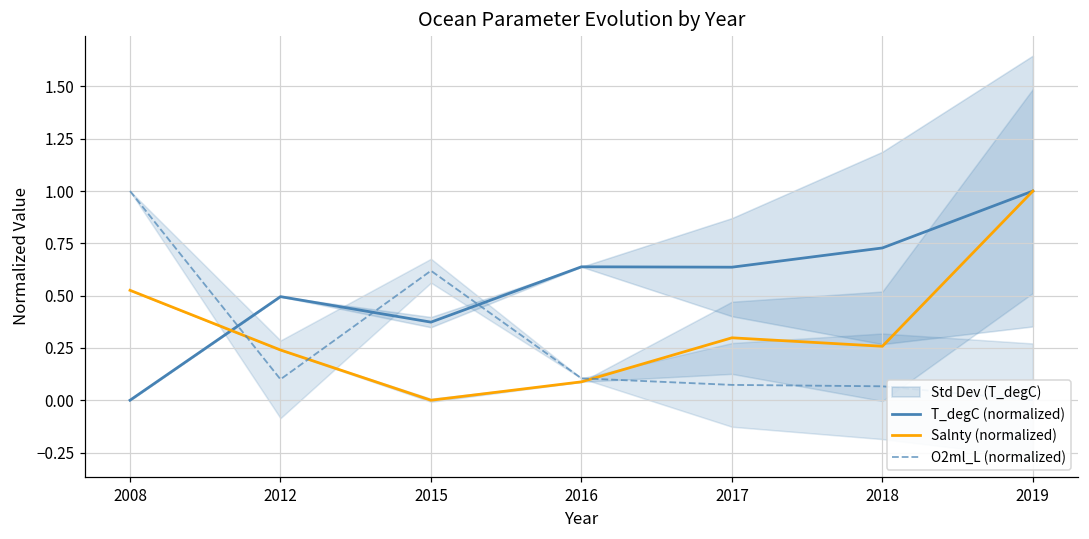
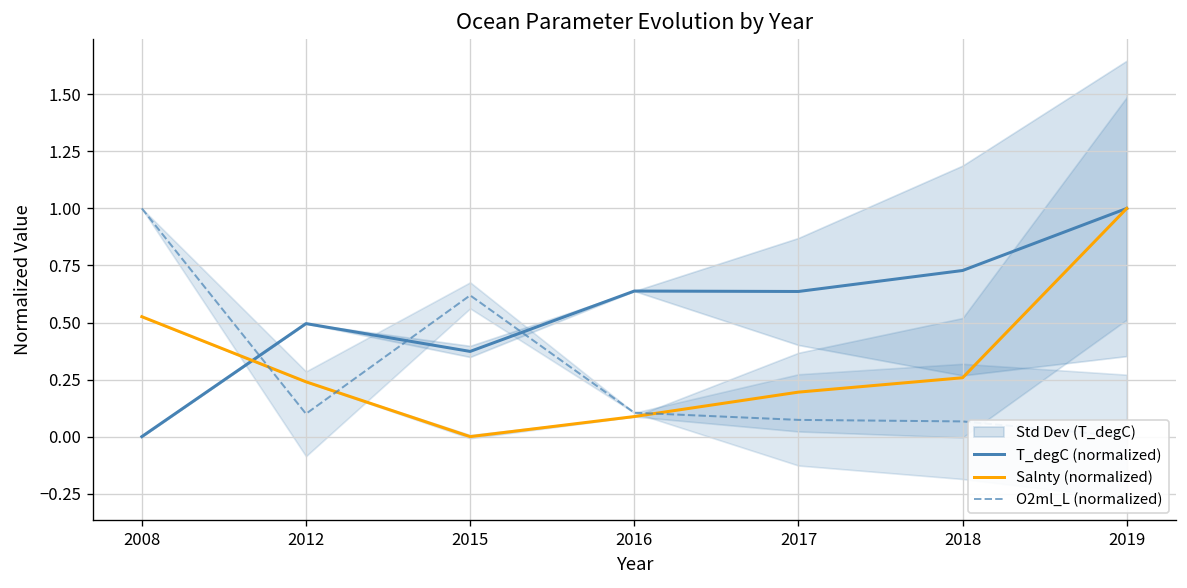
Salnty (normalized), 2017: 0.30 -> 0.20
